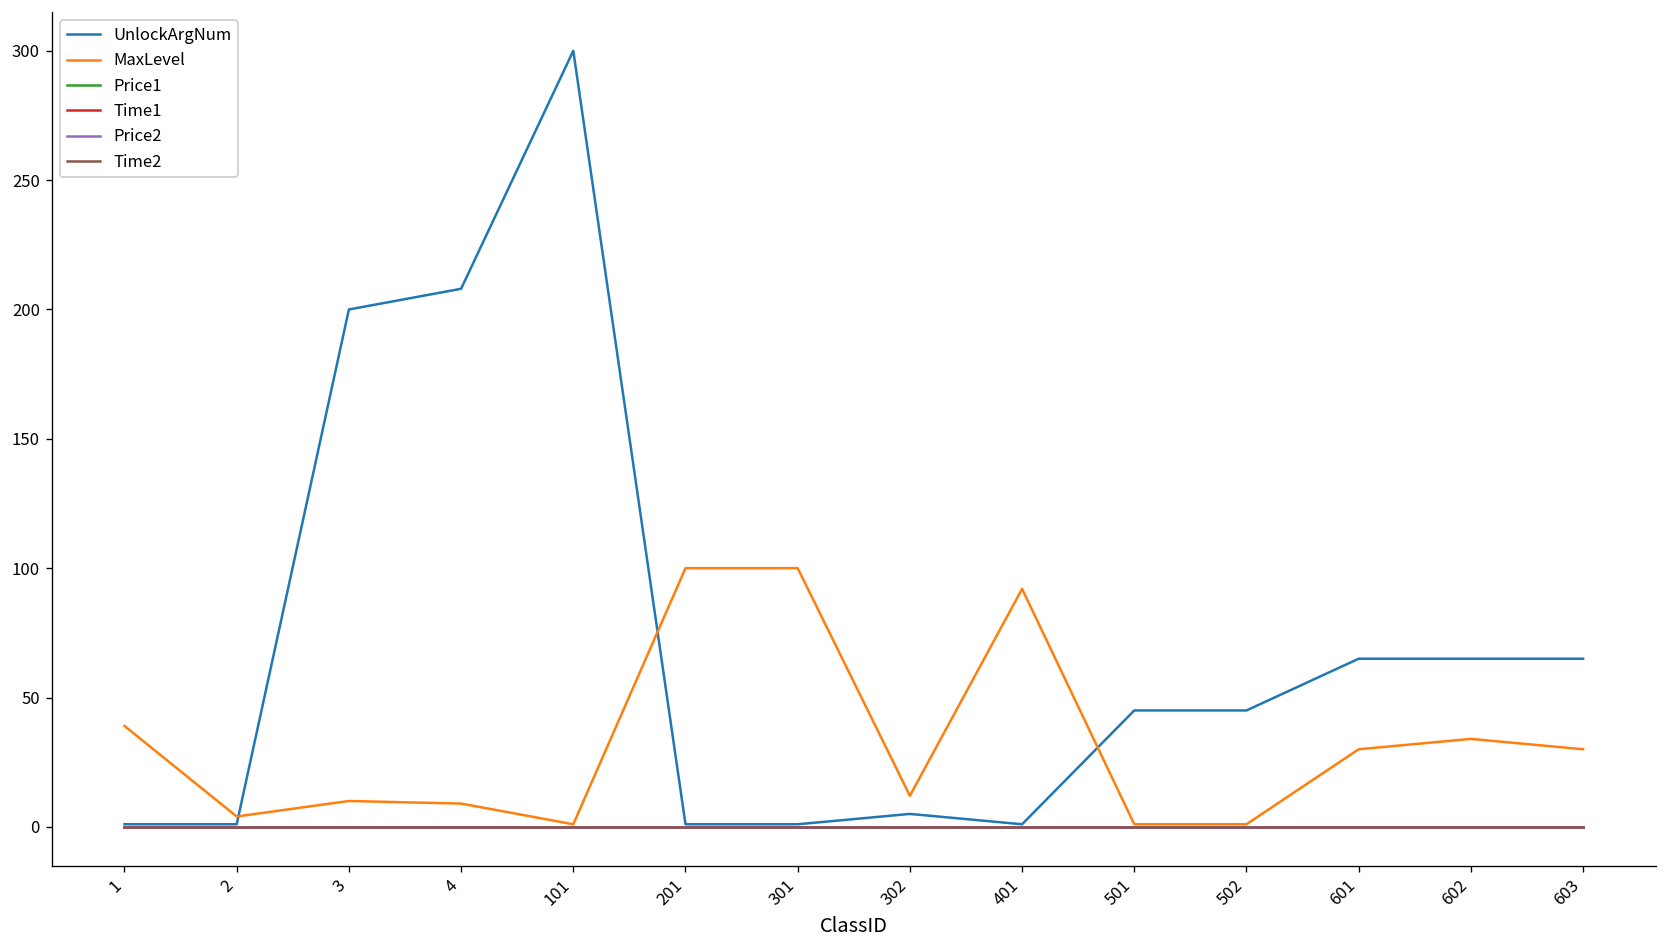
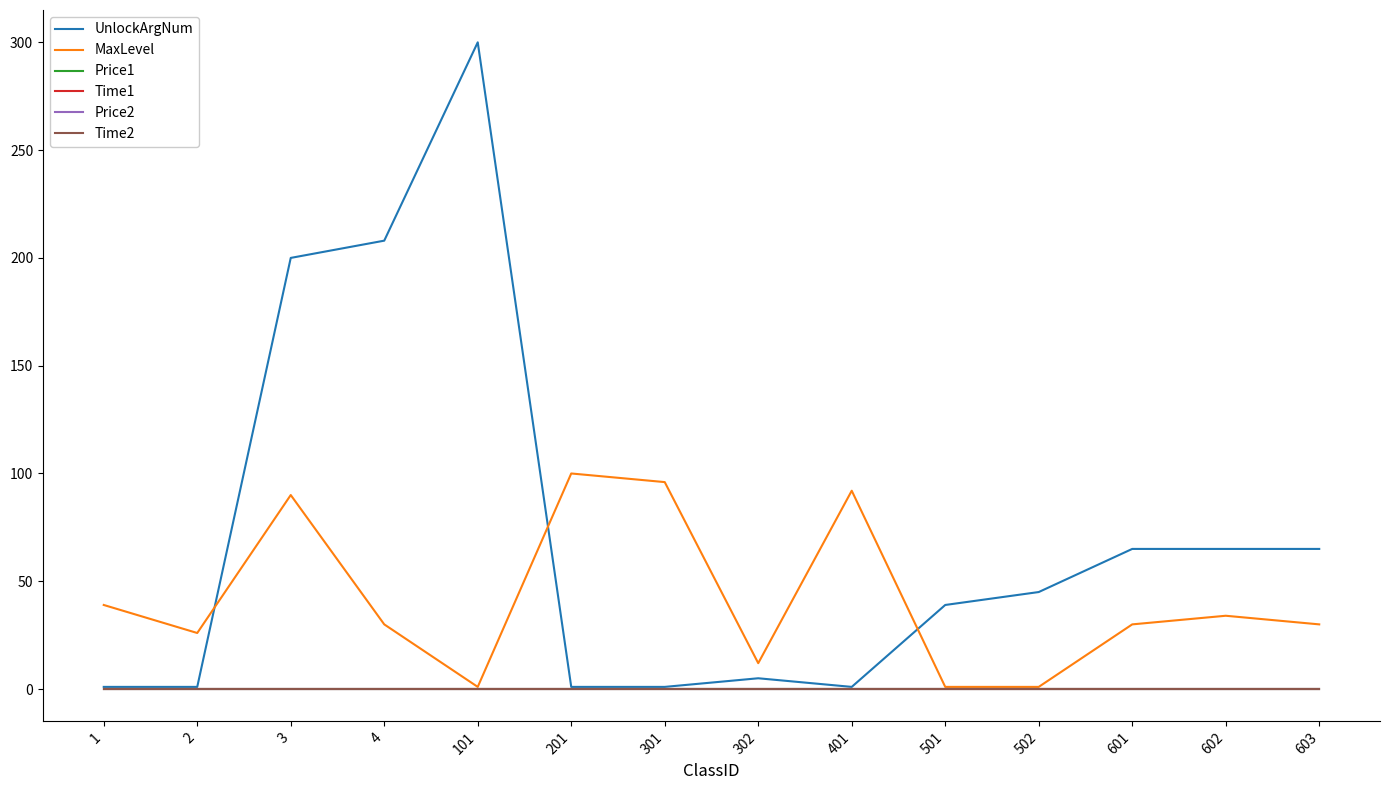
MaxLevel, 2: 4 -> 26
MaxLevel, 3: 10 -> 90
MaxLevel, 4: 9 -> 30
MaxLevel, 301: 100 -> 96
UnlockArgNum, 501: 45 -> 39
